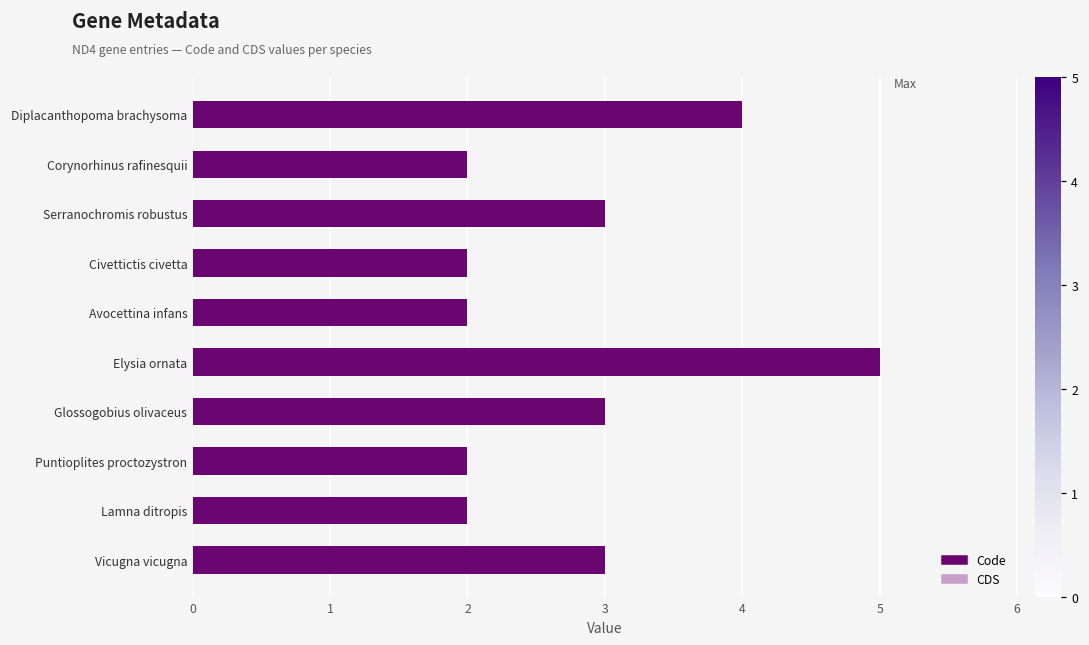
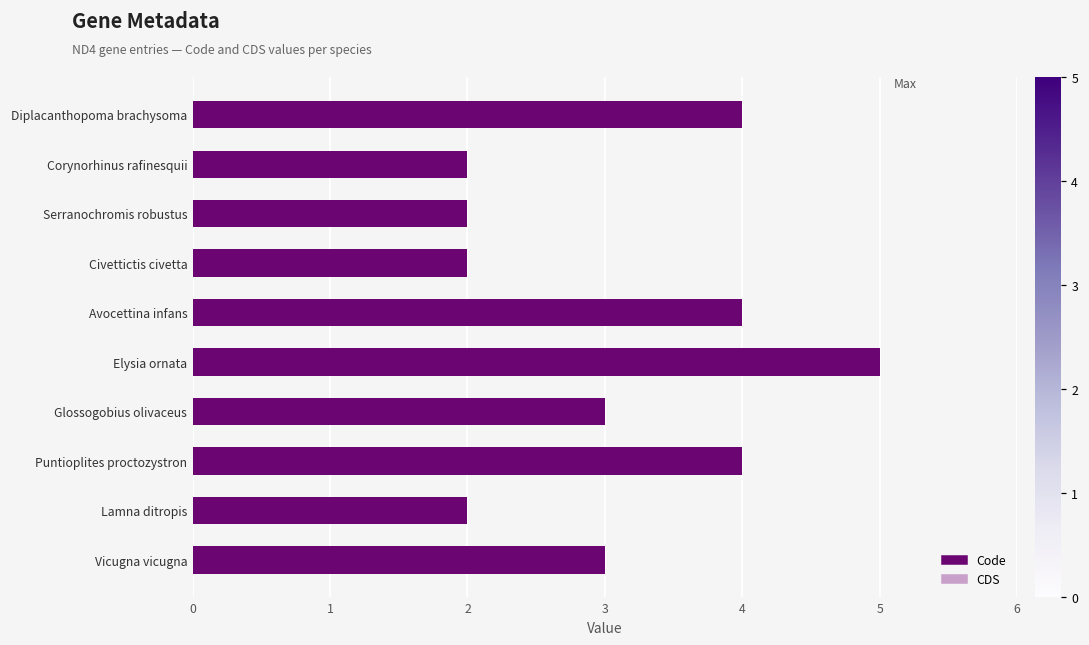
Code, Serranochromis robustus: 3 -> 2
Code, Avocettina infans: 2 -> 4
Code, Puntioplites proctozystron: 2 -> 4
